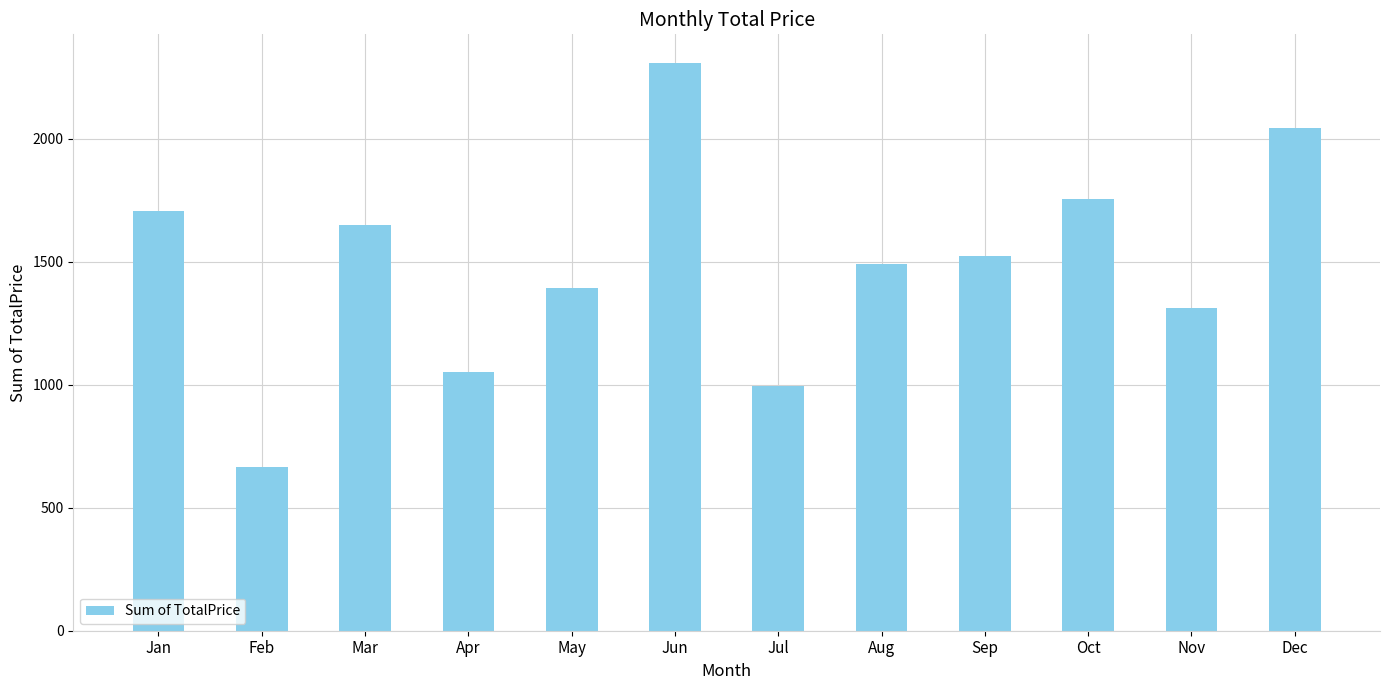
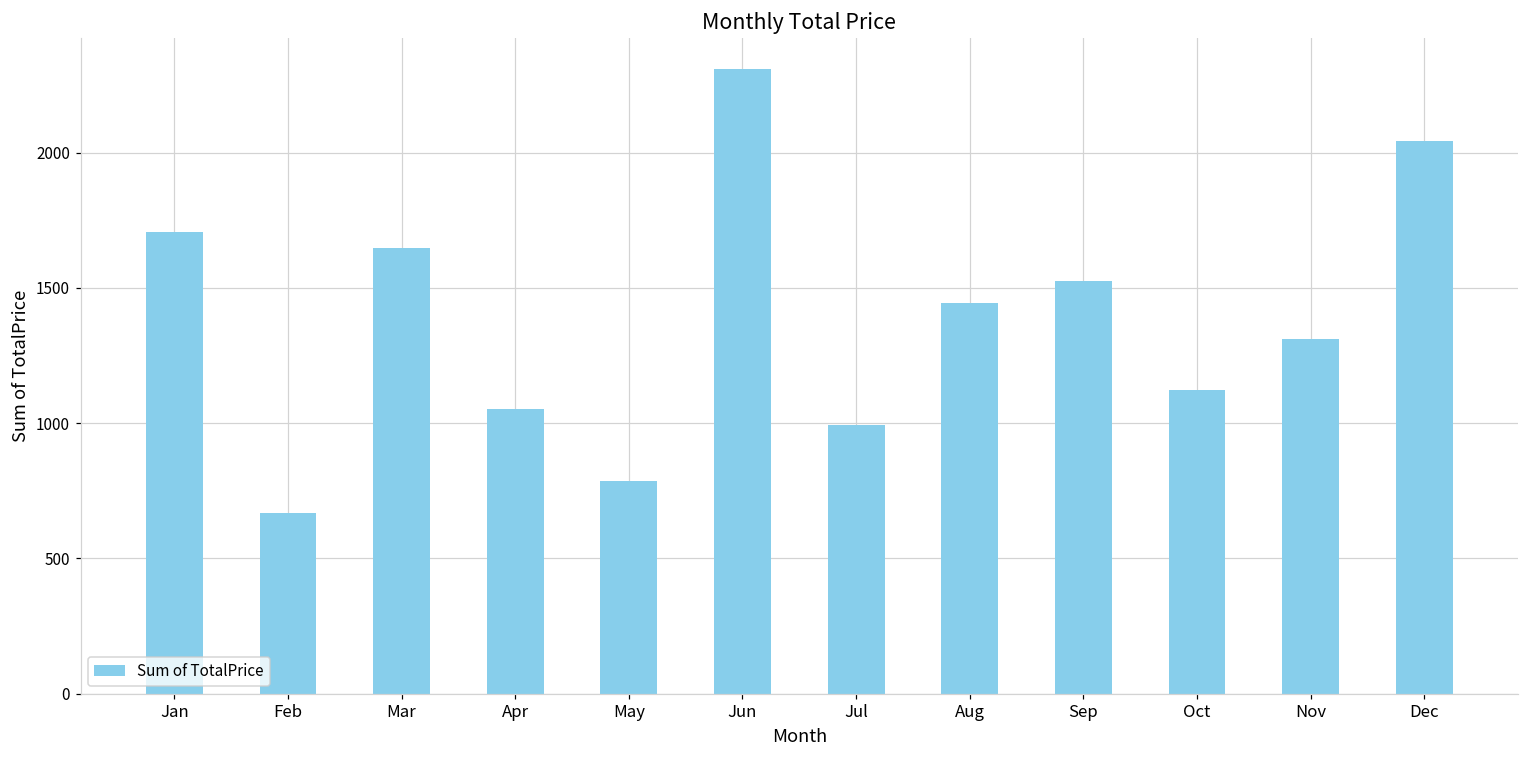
May: 1390 -> 790
Aug: 1490 -> 1450
Oct: 1760 -> 1120
